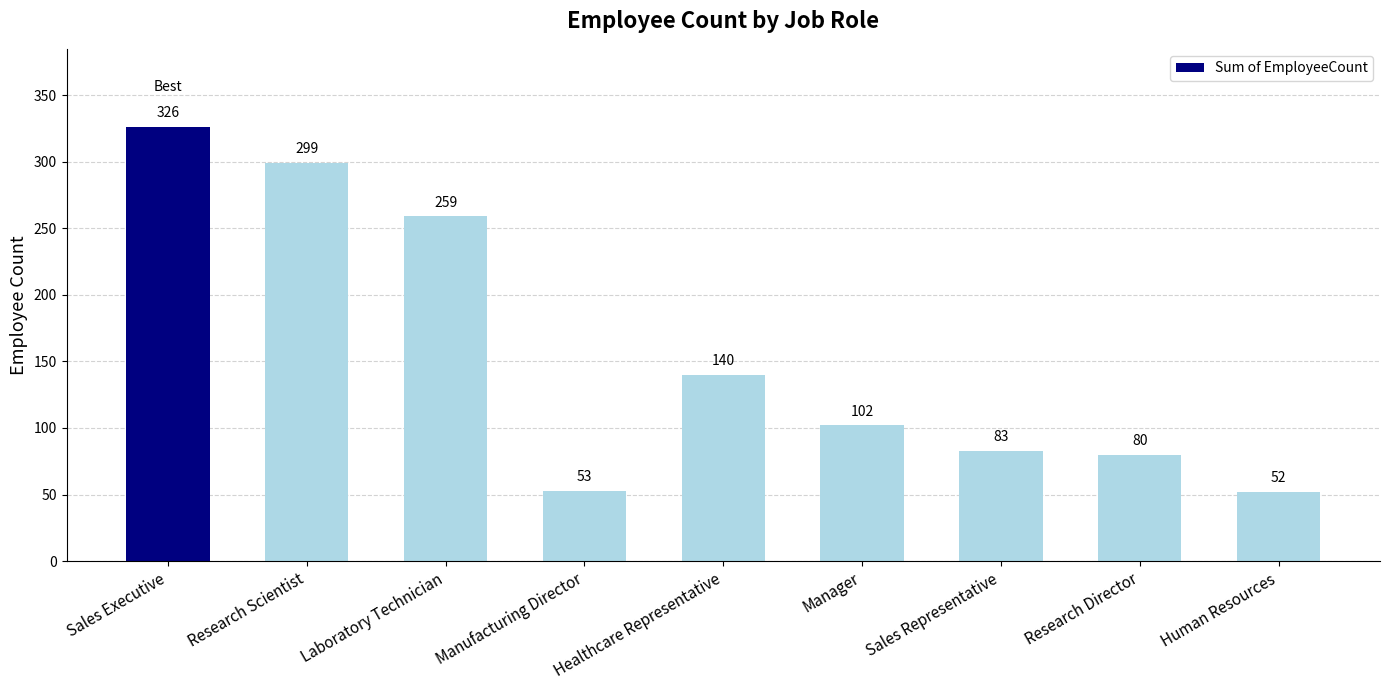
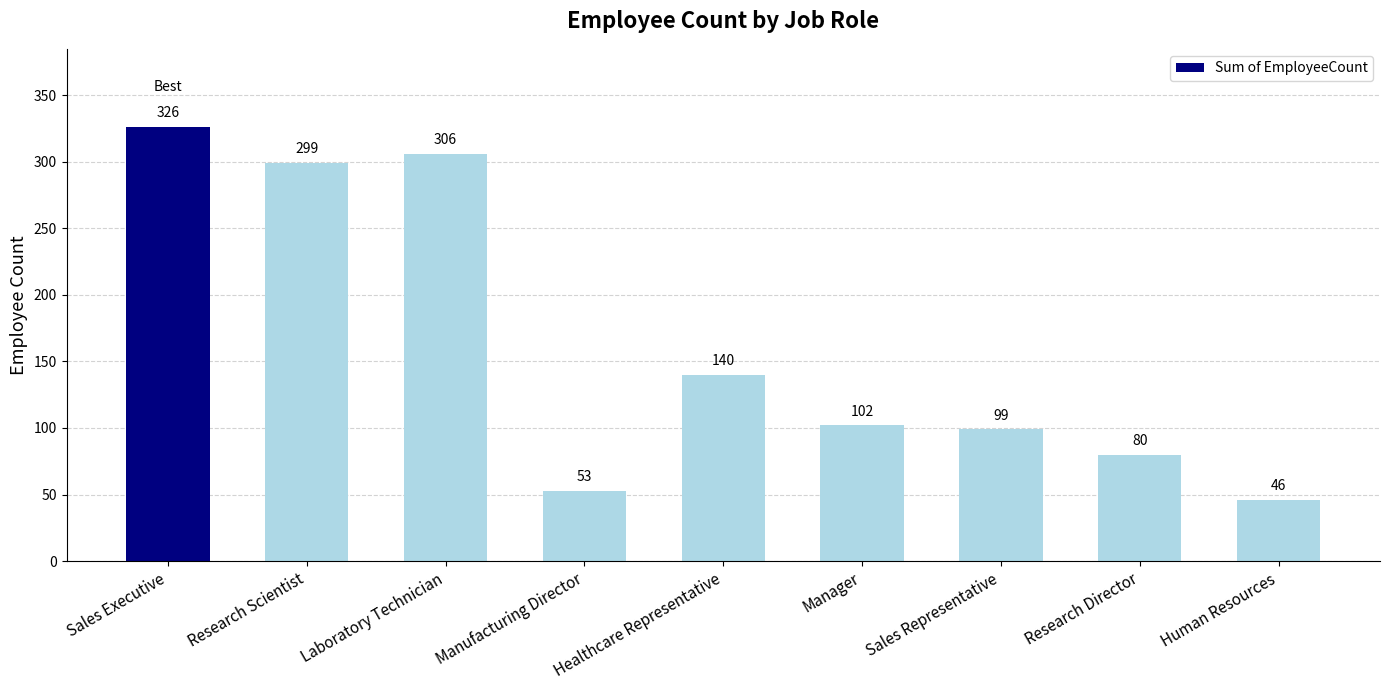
Laboratory Technician: 259 -> 306
Sales Representative: 83 -> 99
Human Resources: 52 -> 46
